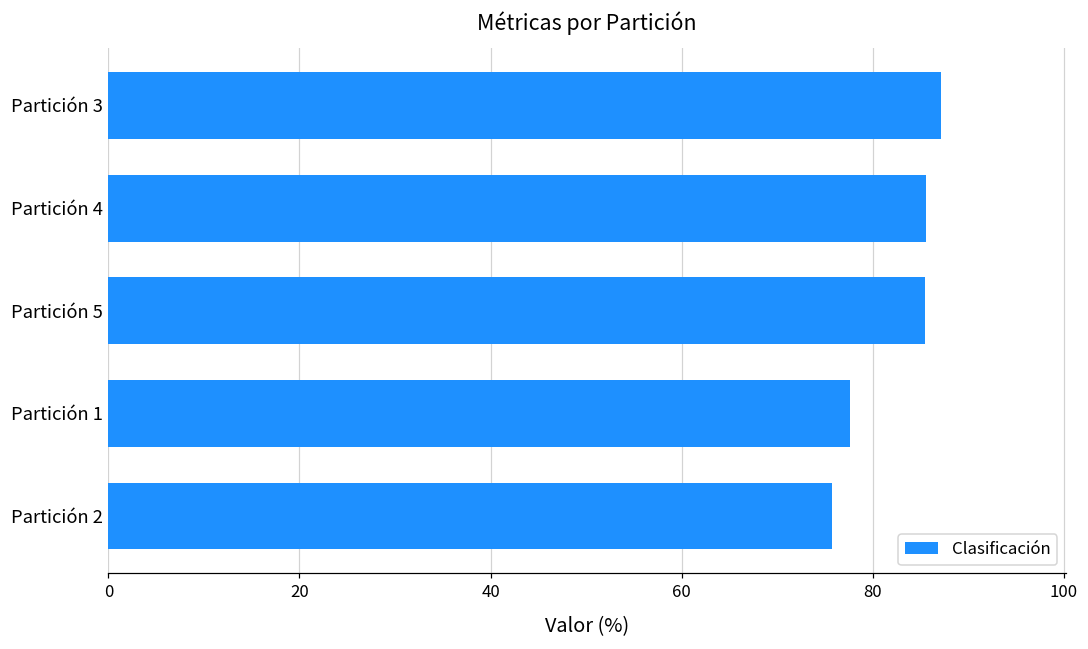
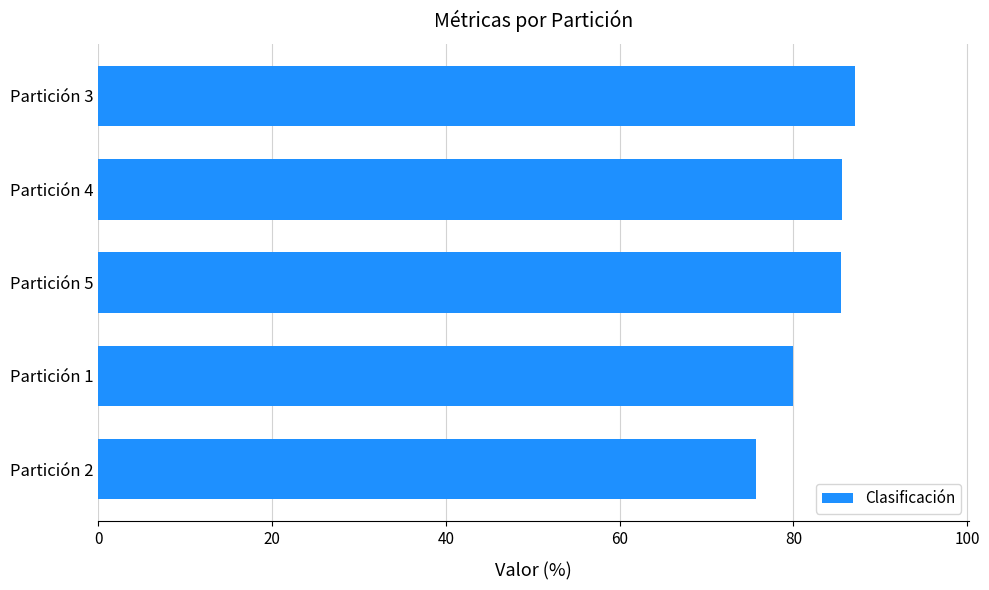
Partición 1: 78 -> 80
